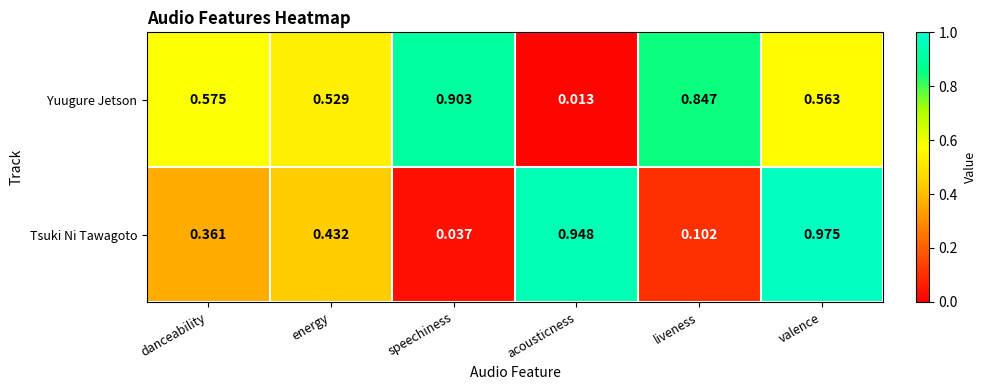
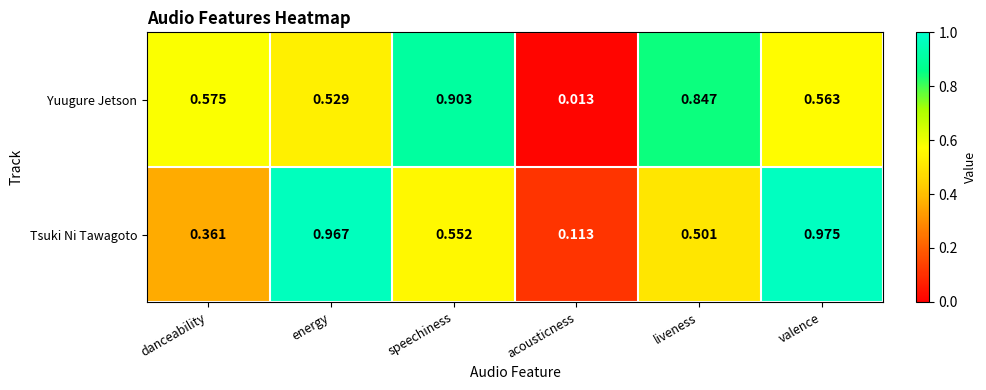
Tsuki Ni Tawagoto, energy: 0.432 -> 0.967
Tsuki Ni Tawagoto, speechiness: 0.037 -> 0.552
Tsuki Ni Tawagoto, acousticness: 0.948 -> 0.113
Tsuki Ni Tawagoto, liveness: 0.102 -> 0.501
